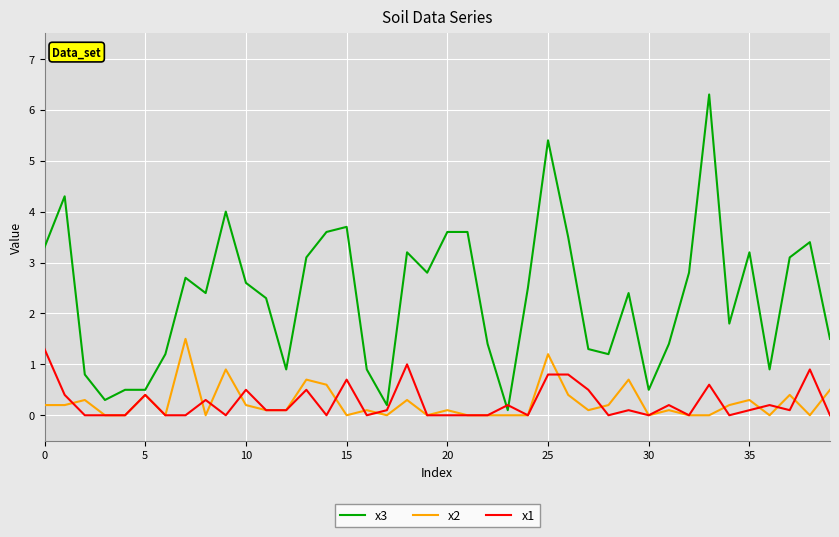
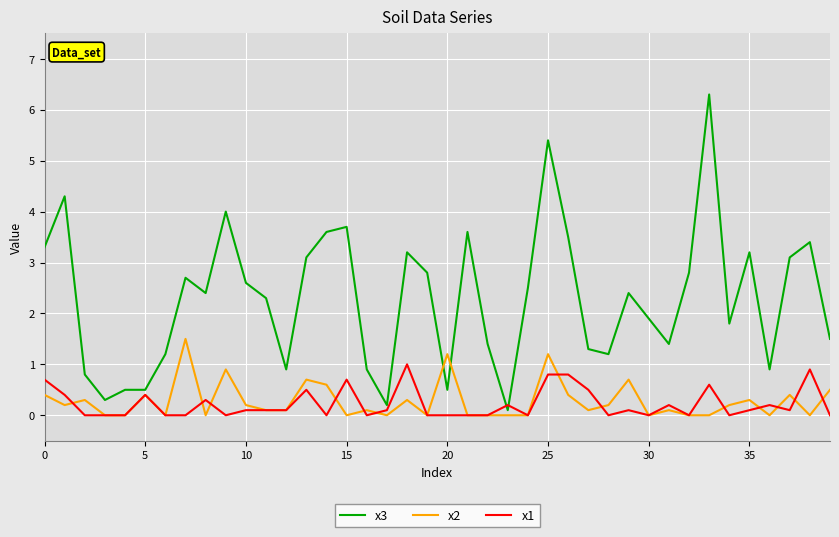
x2, 0: 0.2 -> 0.4
x1, 0: 1.3 -> 0.7
x1, 10: 0.5 -> 0.1
x3, 20: 3.6 -> 0.5
x2, 20: 0.1 -> 1.2
x3, 30: 0.5 -> 1.9
